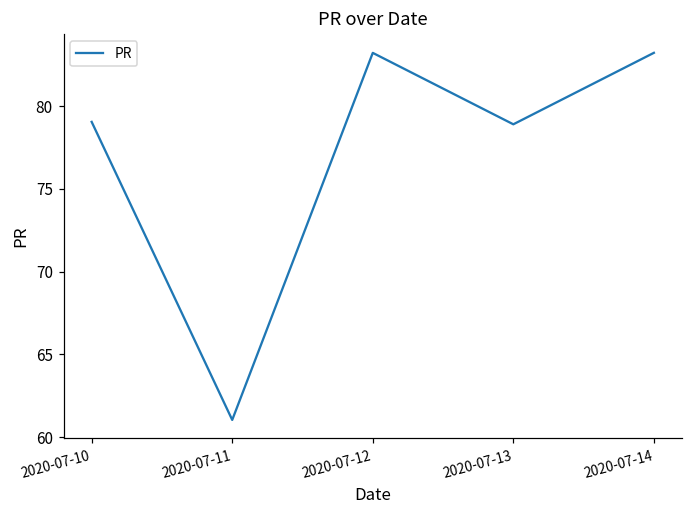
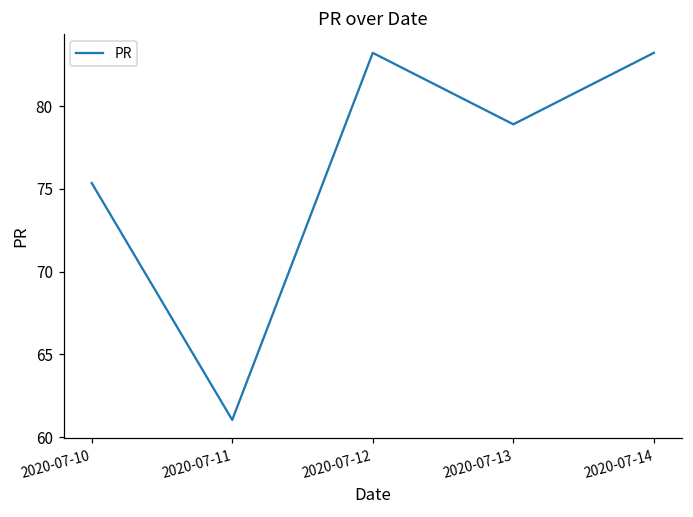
2020-07-10: 79.0 -> 75.4
